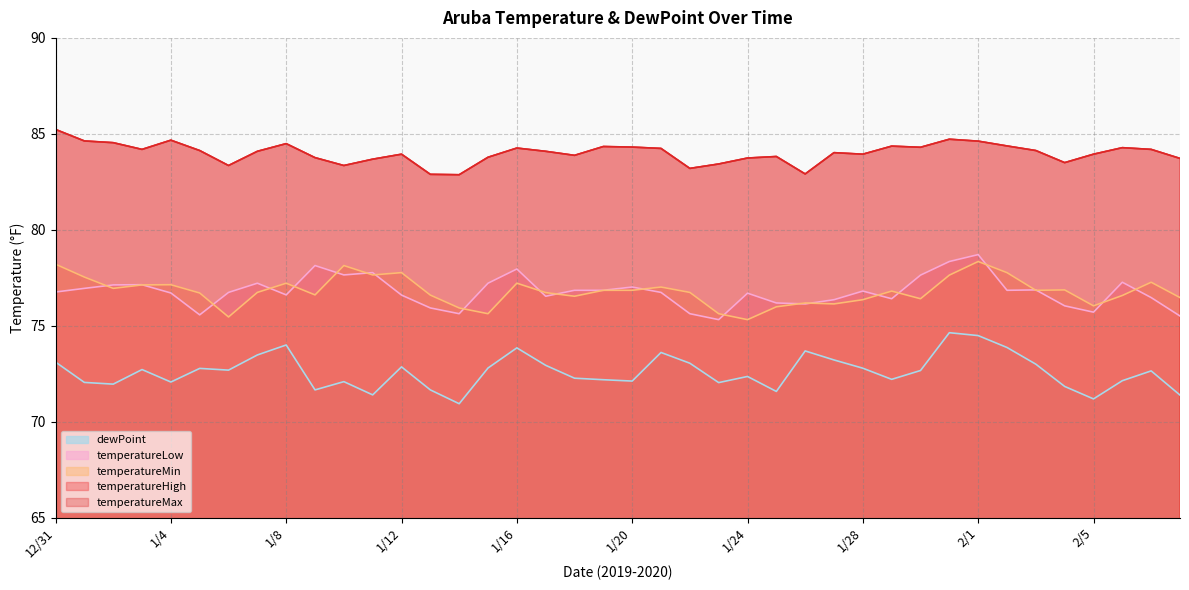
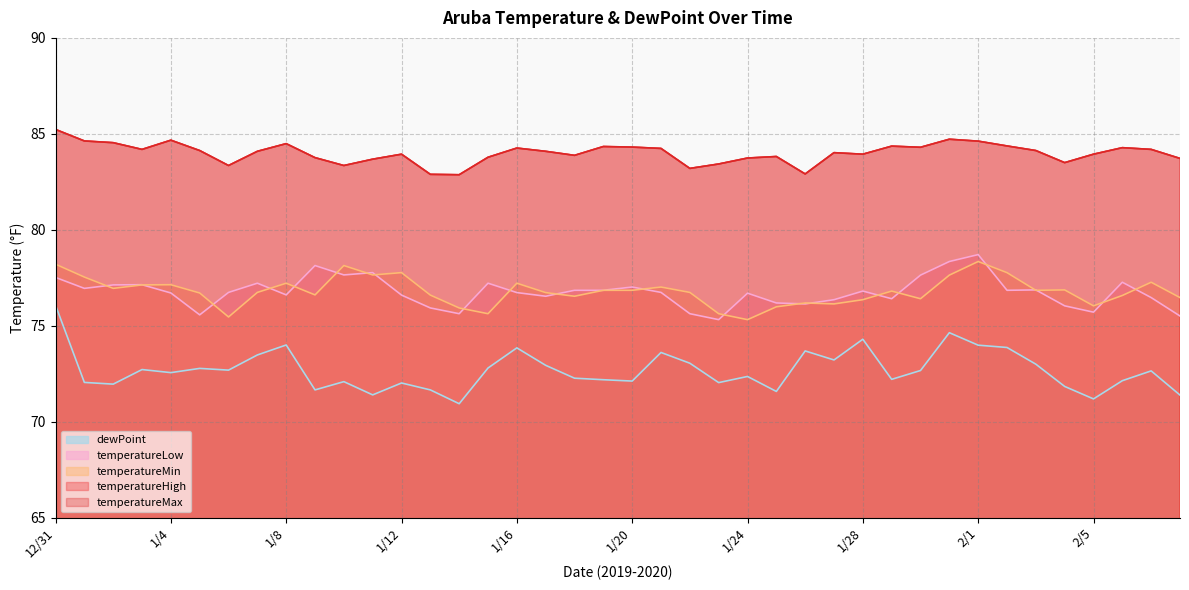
dewPoint, 12/31: 73.1 -> 76.1
temperatureLow, 12/31: 76.8 -> 77.5
dewPoint, 1/4: 72.1 -> 72.6
dewPoint, 1/12: 72.9 -> 72.0
temperatureLow, 1/16: 78.0 -> 76.7
dewPoint, 1/28: 72.8 -> 74.3
dewPoint, 2/1: 74.5 -> 74.0
